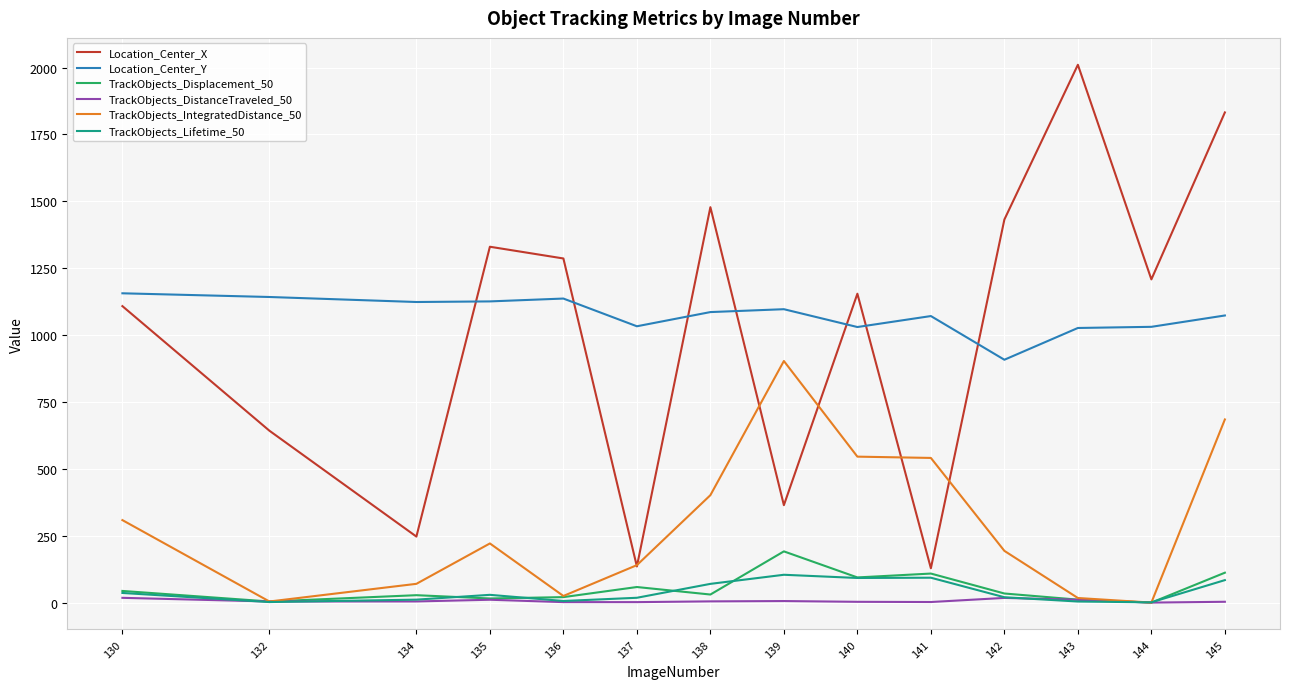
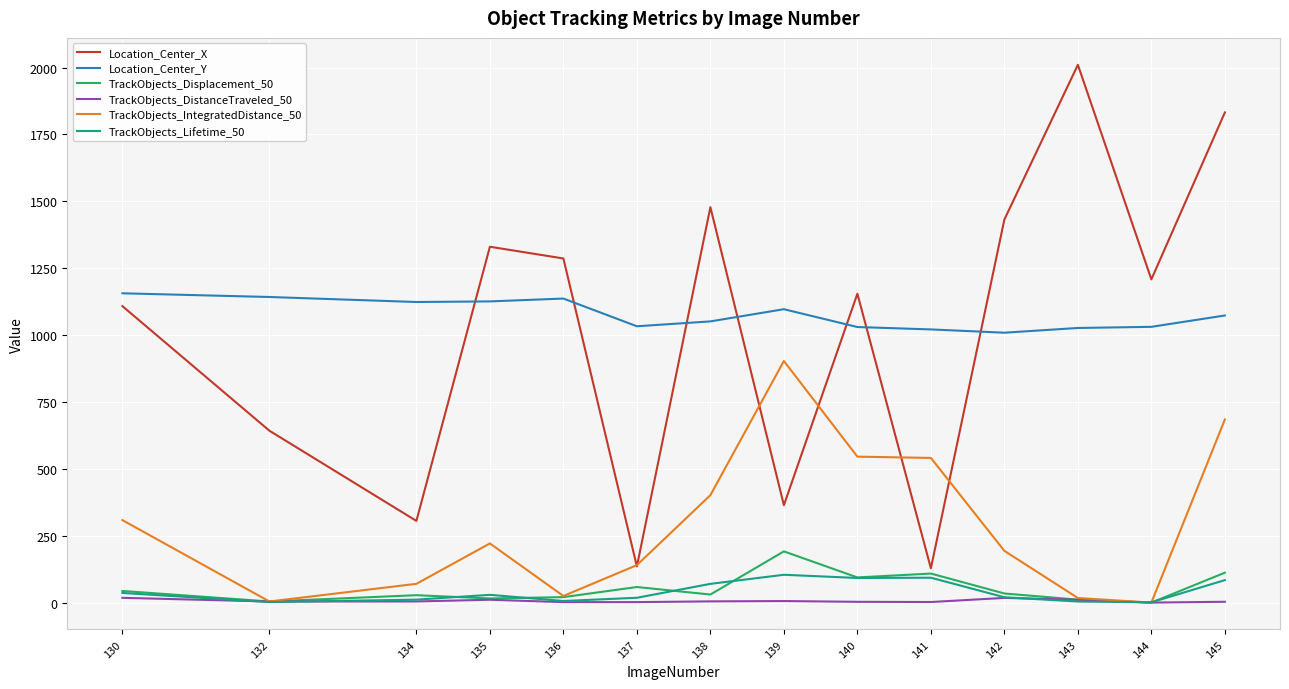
Location_Center_X, 134: 250 -> 310
Location_Center_Y, 138: 1090 -> 1050
Location_Center_Y, 141: 1070 -> 1020
Location_Center_Y, 142: 910 -> 1010
